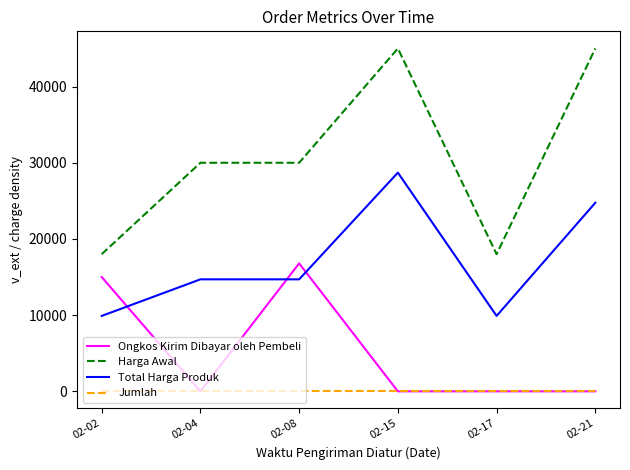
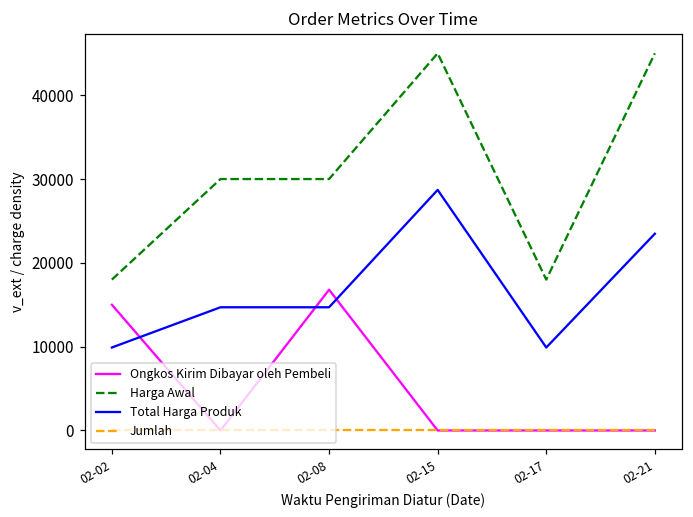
Total Harga Produk, 02-21: 25000 -> 23000
